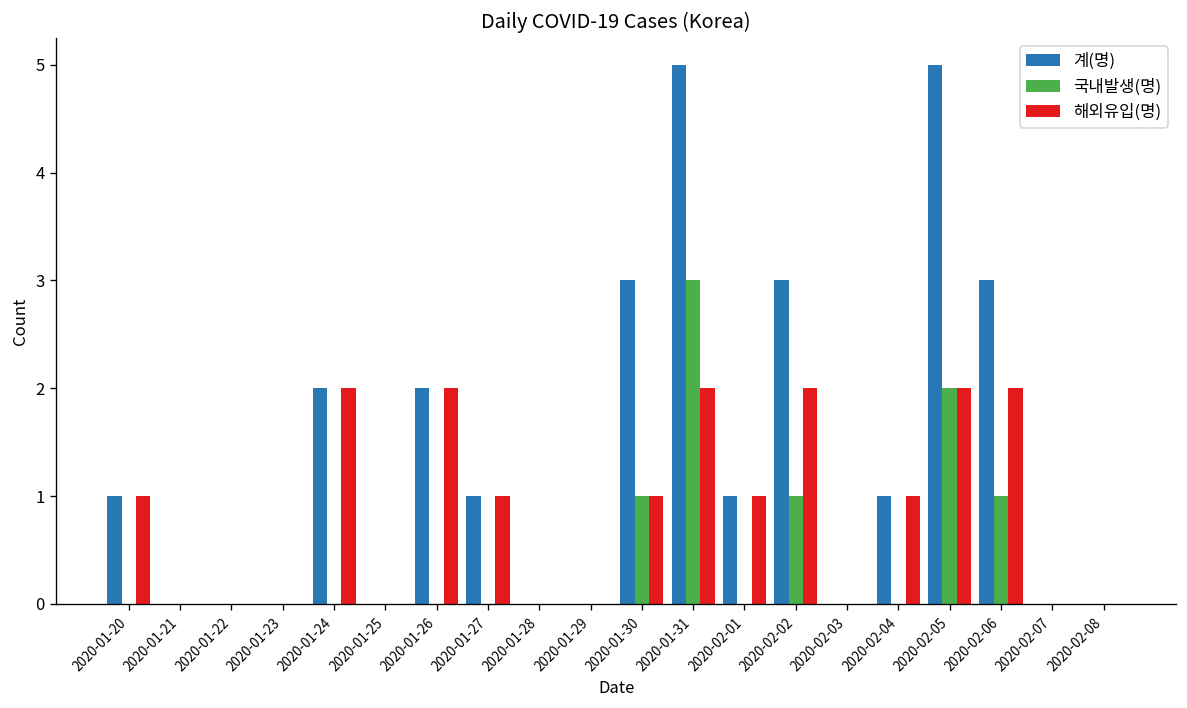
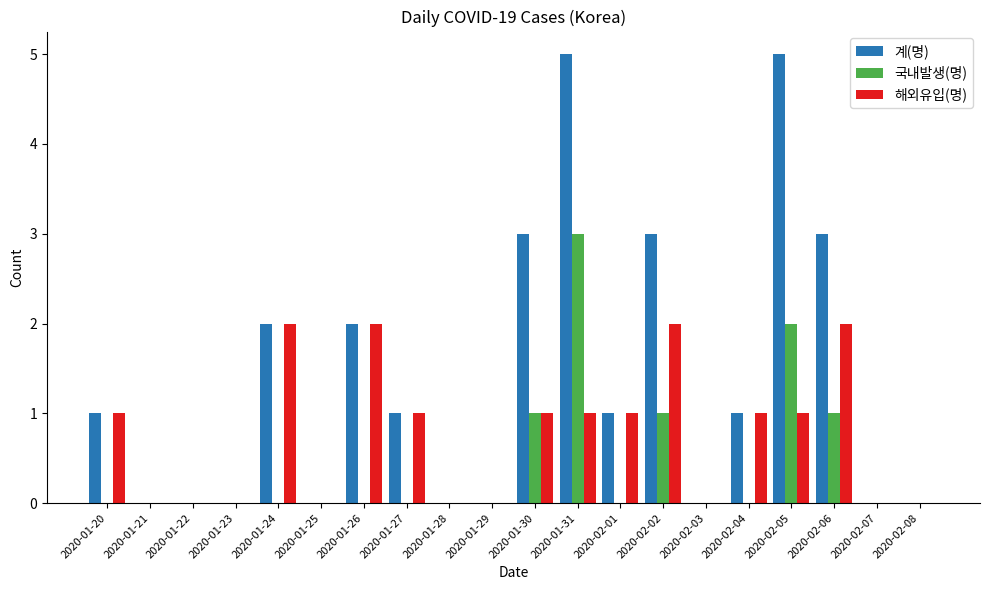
해외유입(명), 2020-01-31: 2 -> 1
해외유입(명), 2020-02-05: 2 -> 1
